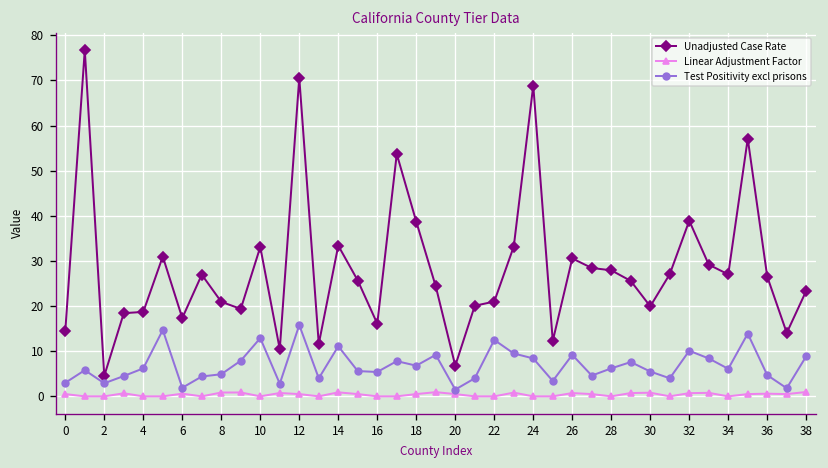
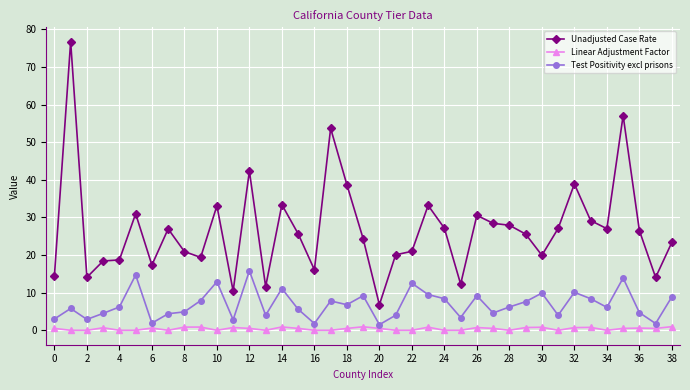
Unadjusted Case Rate, 2: 5 -> 14
Unadjusted Case Rate, 12: 71 -> 42
Test Positivity excl prisons, 16: 5 -> 2
Unadjusted Case Rate, 24: 69 -> 27
Test Positivity excl prisons, 30: 6 -> 10
